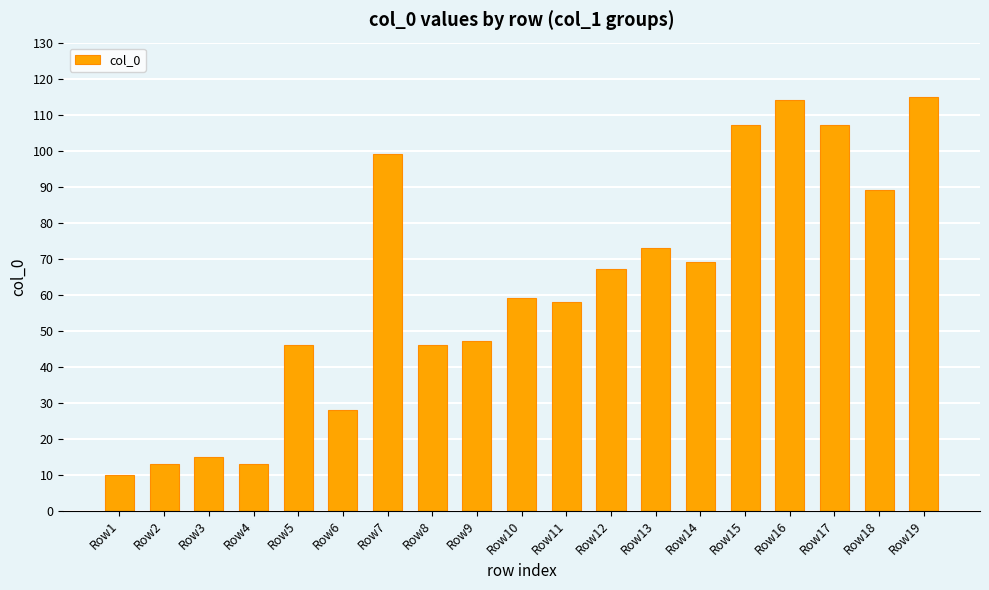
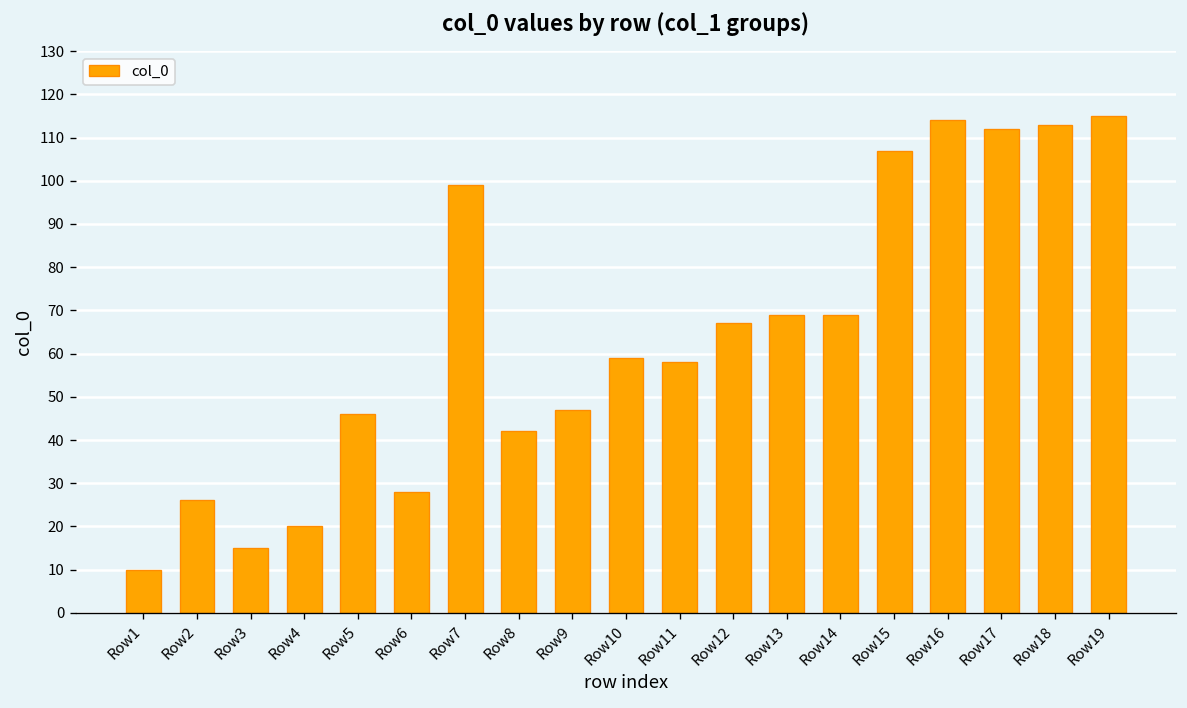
Row2: 13 -> 26
Row4: 13 -> 20
Row8: 46 -> 42
Row13: 73 -> 69
Row17: 107 -> 112
Row18: 89 -> 113
